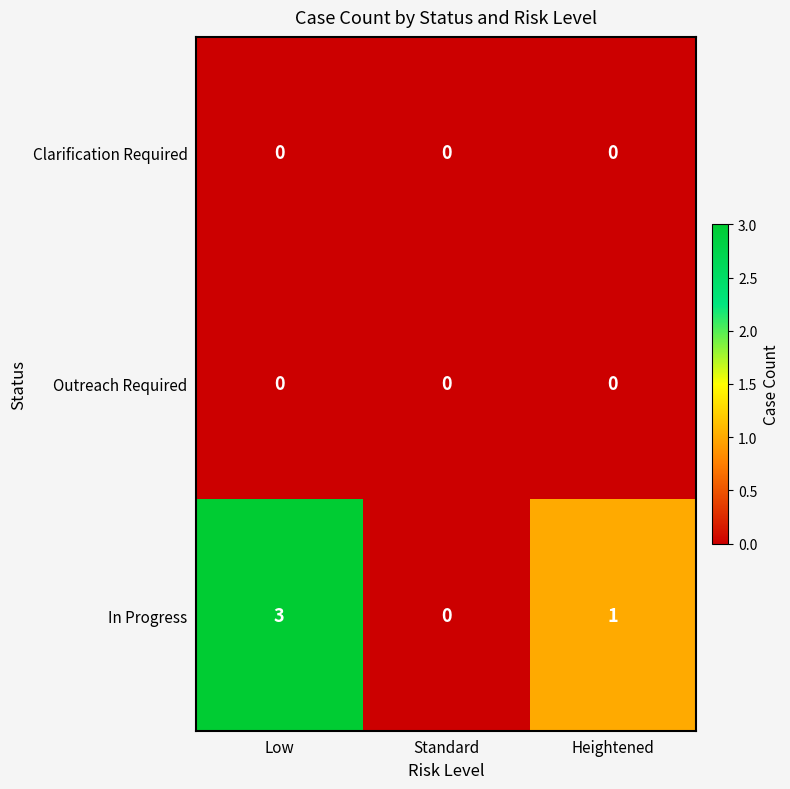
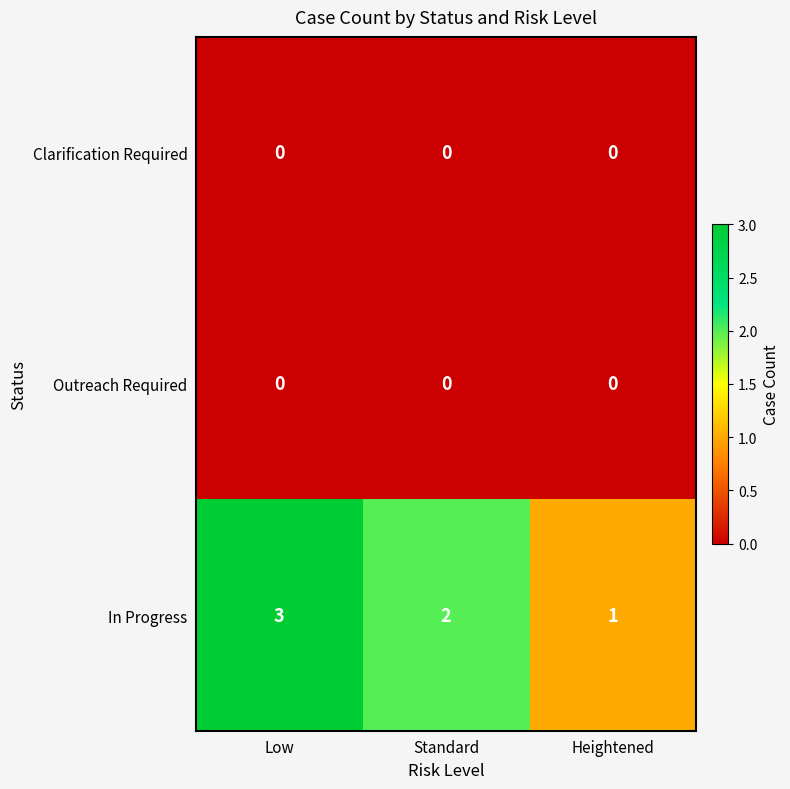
In Progress, Standard: 0 -> 2
